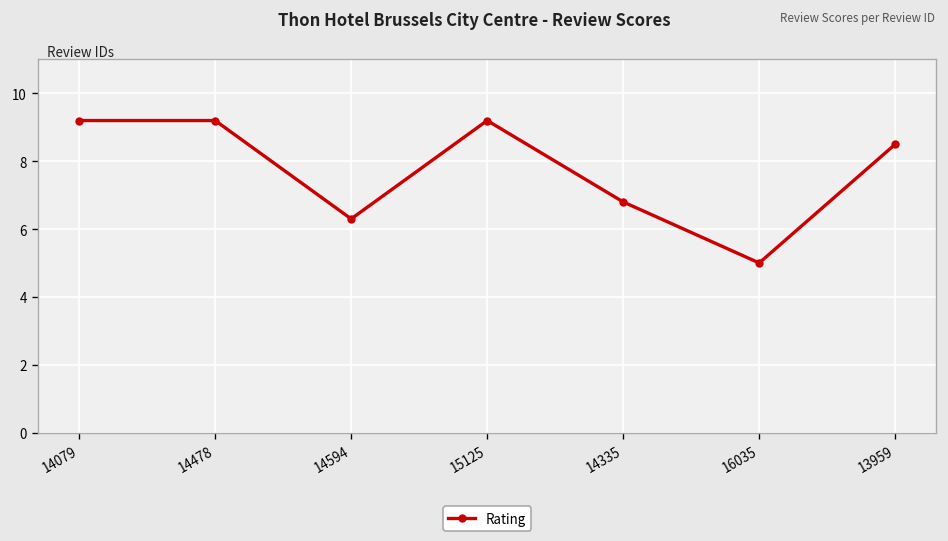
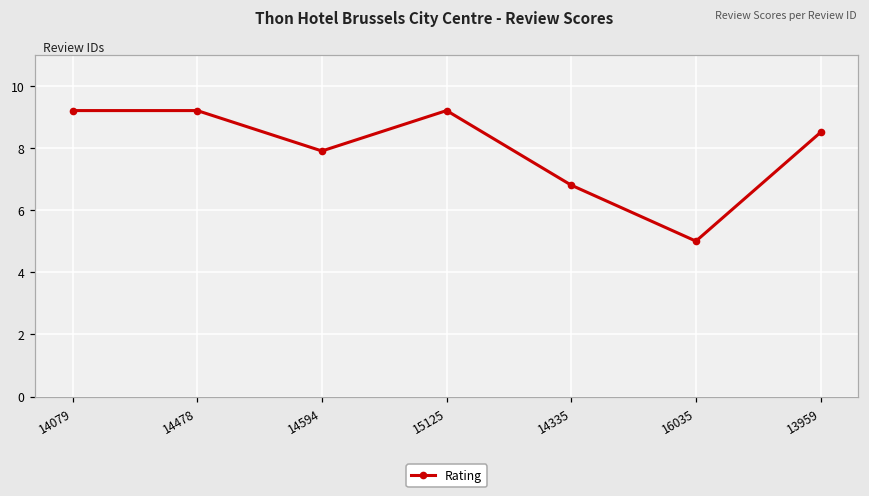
14594: 6.3 -> 7.9
